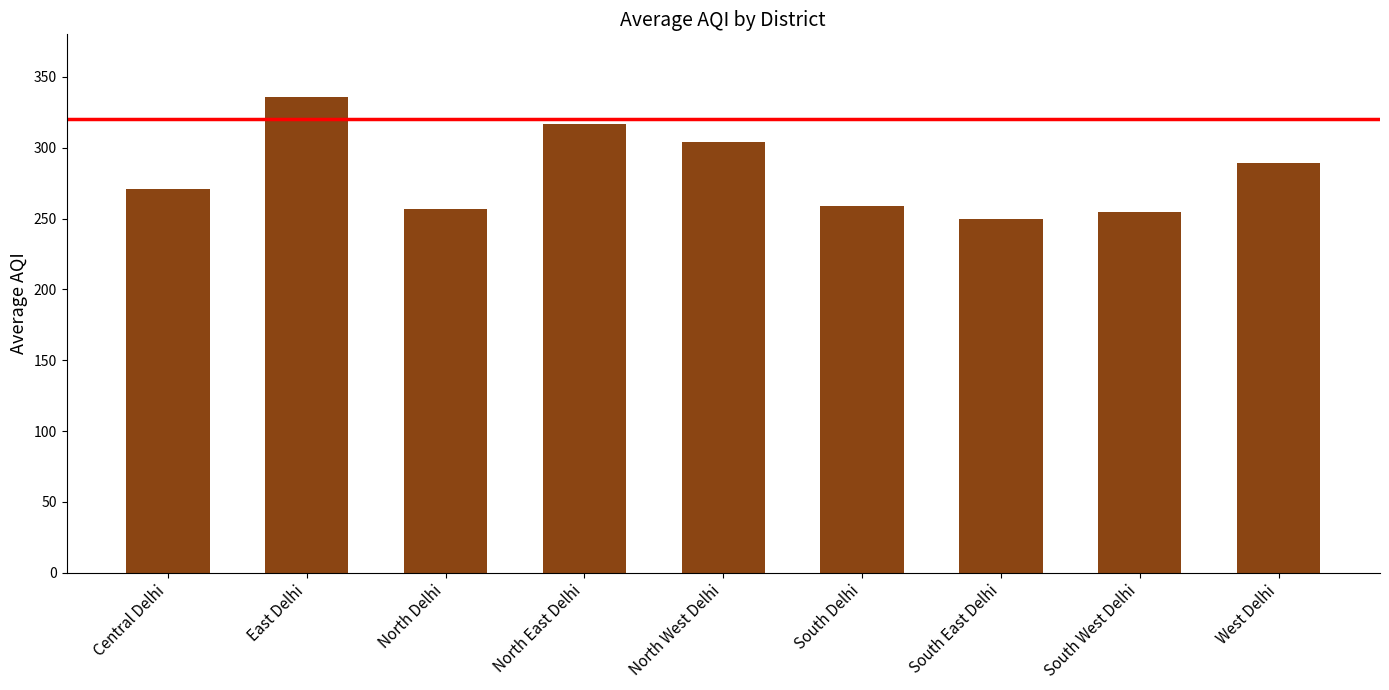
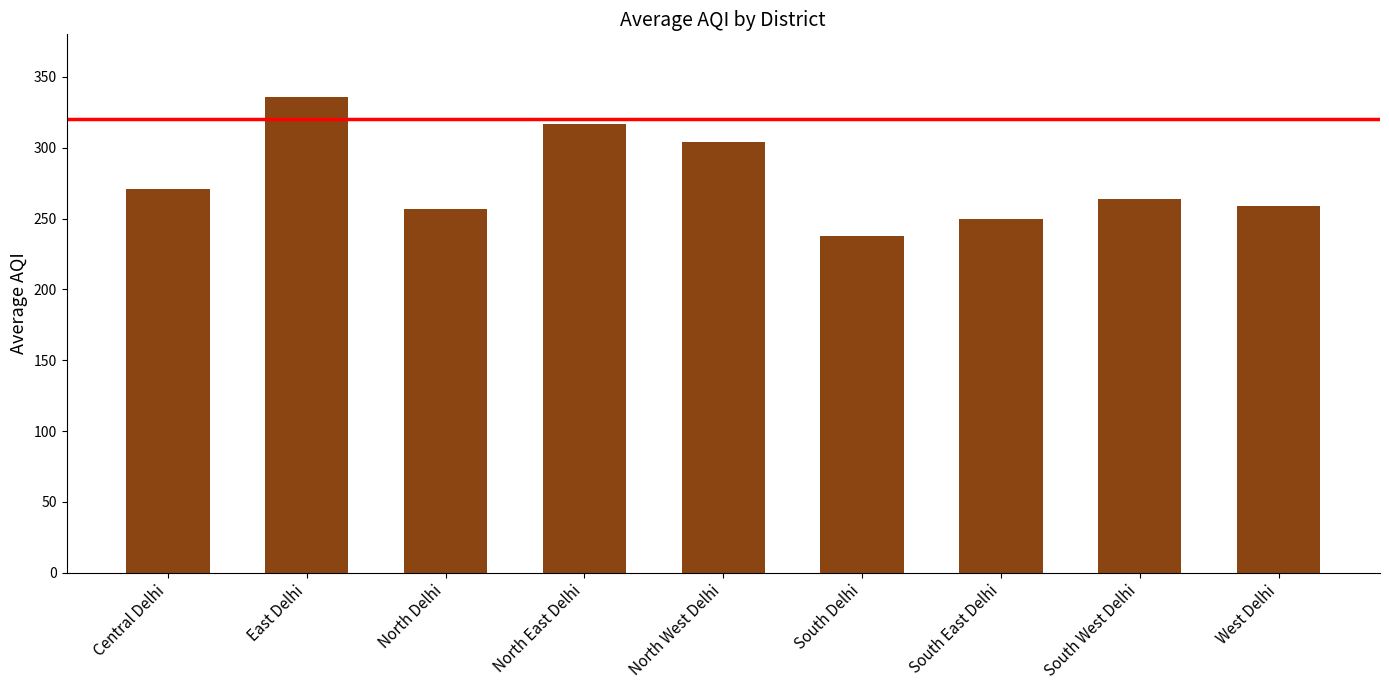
South Delhi: 259 -> 237
South West Delhi: 254 -> 264
West Delhi: 289 -> 259
